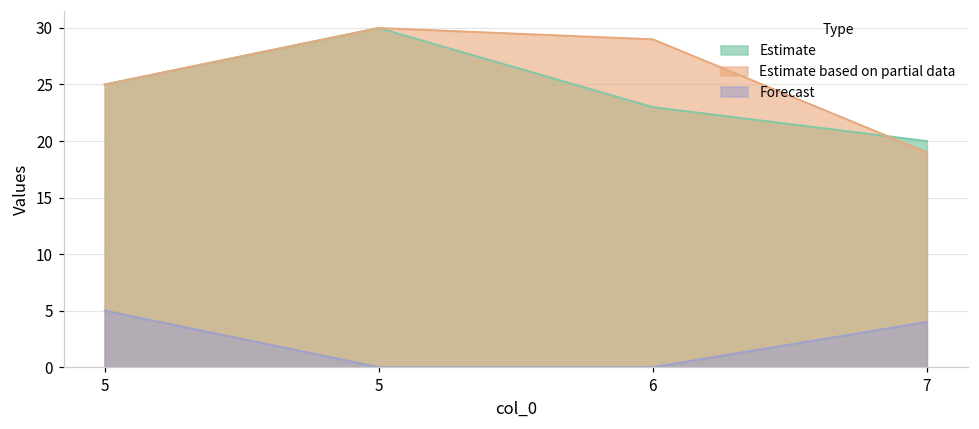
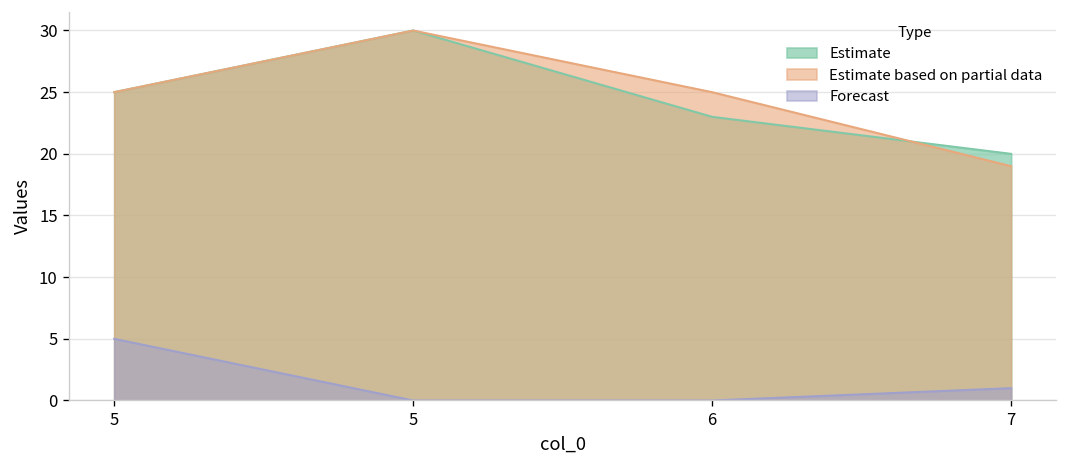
Estimate based on partial data, 6: 29 -> 25
Forecast, 7: 4 -> 1
